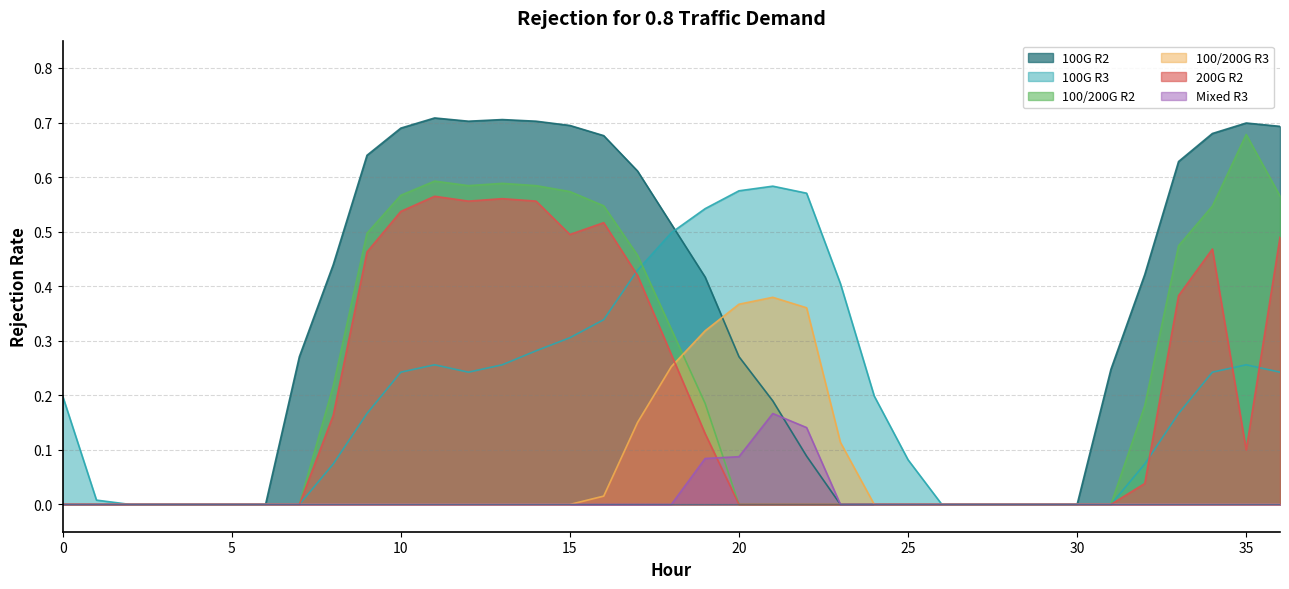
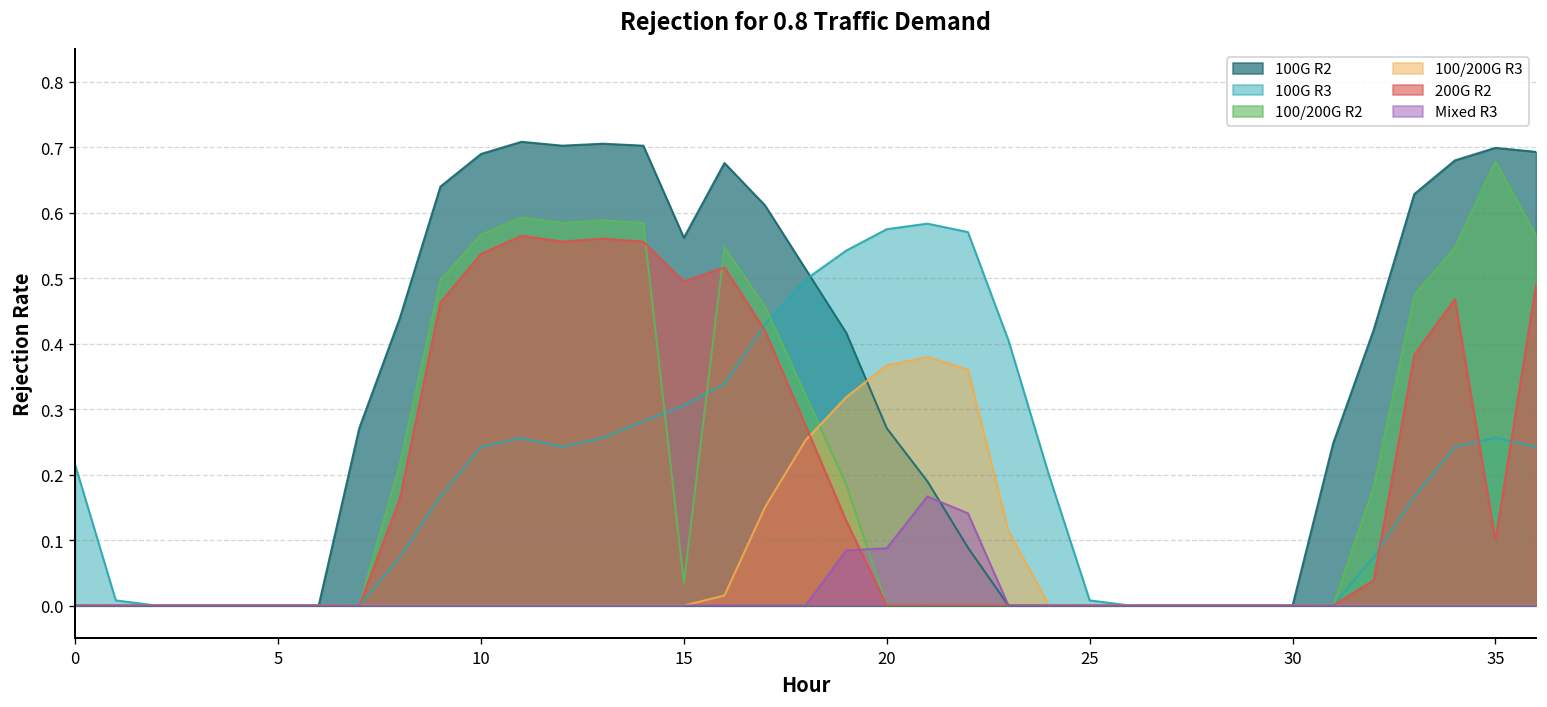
100G R3, 0: 0.20 -> 0.21
100G R2, 15: 0.69 -> 0.56
100/200G R2, 15: 0.57 -> 0.03
100G R3, 25: 0.08 -> 0.01
